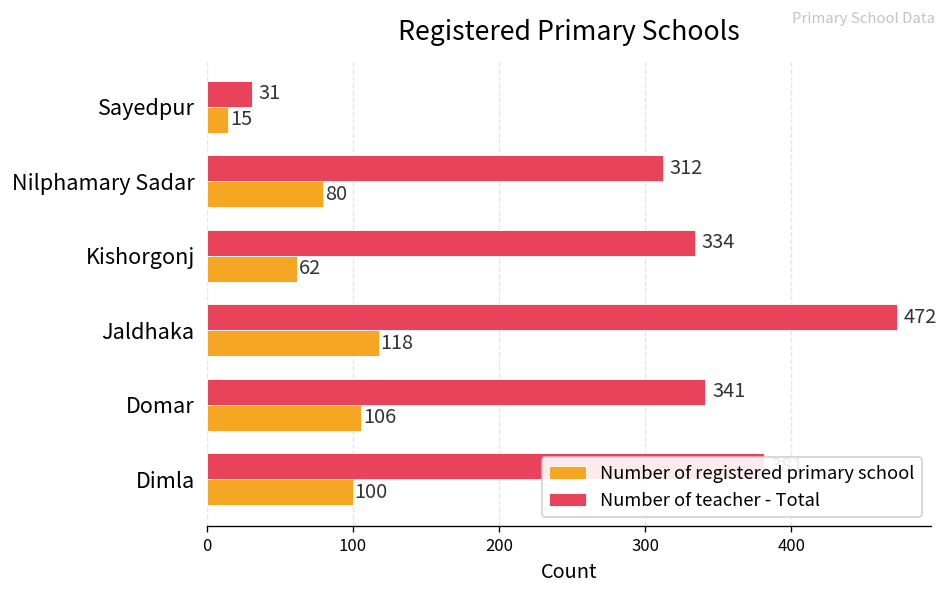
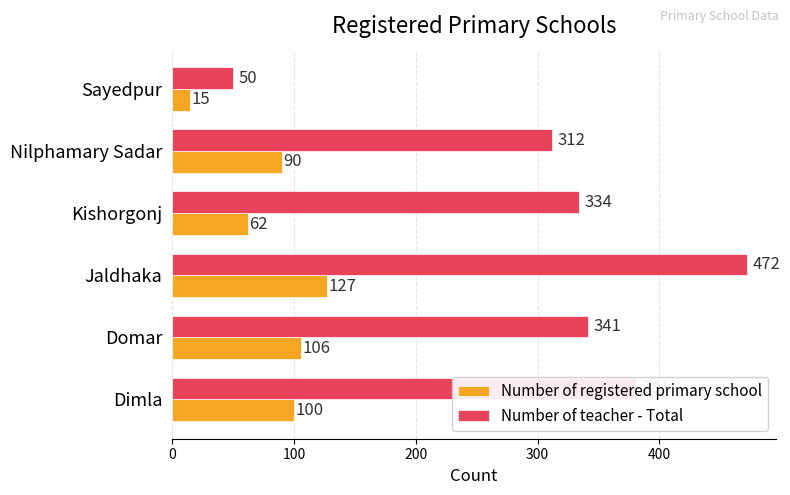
Number of teacher - Total, Sayedpur: 31 -> 50
Number of registered primary school, Nilphamary Sadar: 80 -> 90
Number of registered primary school, Jaldhaka: 118 -> 127
